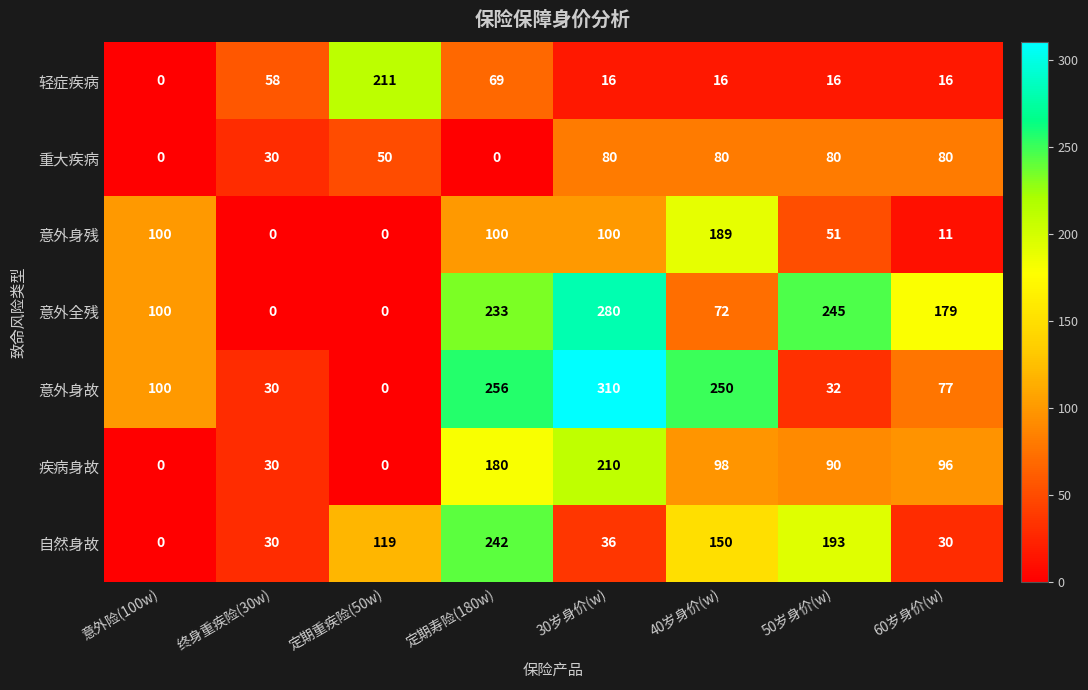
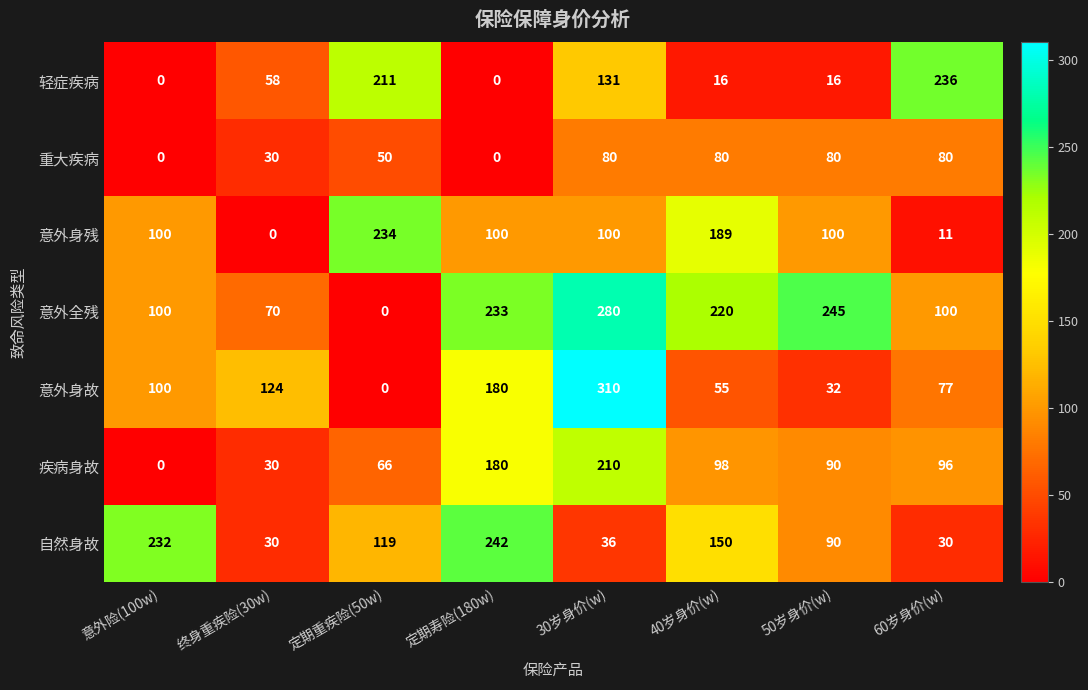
轻症疾病, 定期寿险(180w): 69 -> 0
轻症疾病, 30岁身价(w): 16 -> 131
轻症疾病, 60岁身价(w): 16 -> 236
意外身残, 定期重疾险(50w): 0 -> 234
意外身残, 50岁身价(w): 51 -> 100
意外全残, 终身重疾险(30w): 0 -> 70
意外全残, 40岁身价(w): 72 -> 220
意外全残, 60岁身价(w): 179 -> 100
意外身故, 终身重疾险(30w): 30 -> 124
意外身故, 定期寿险(180w): 256 -> 180
意外身故, 40岁身价(w): 250 -> 55
疾病身故, 定期重疾险(50w): 0 -> 66
自然身故, 意外险(100w): 0 -> 232
自然身故, 50岁身价(w): 193 -> 90
